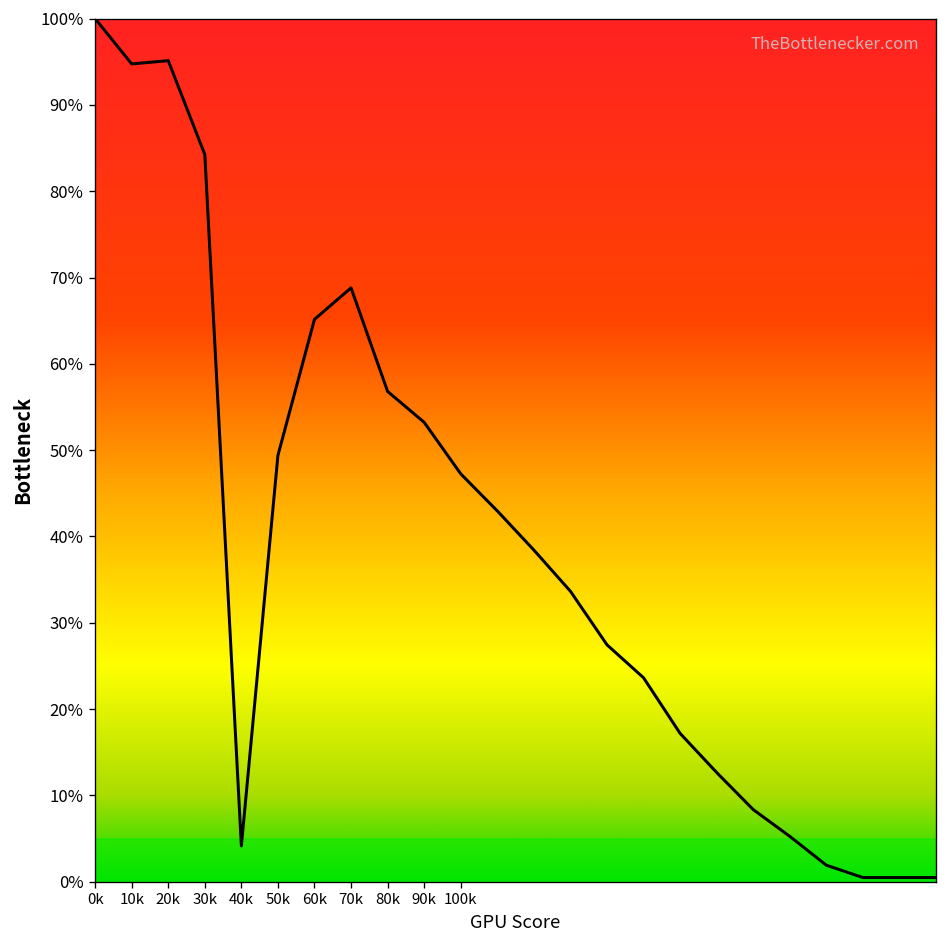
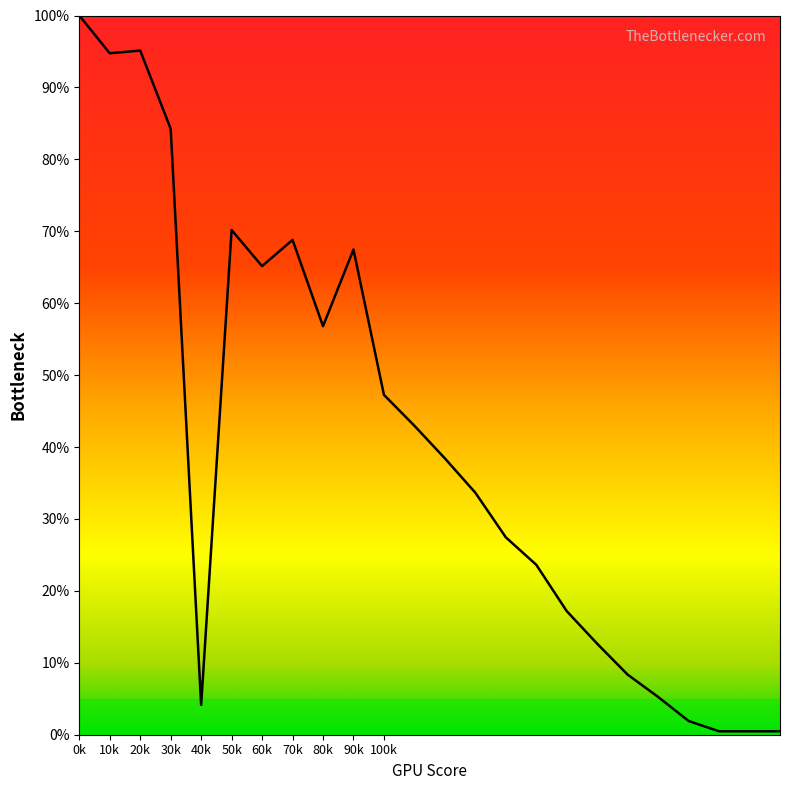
50k: 49% -> 70%
90k: 53% -> 67%
